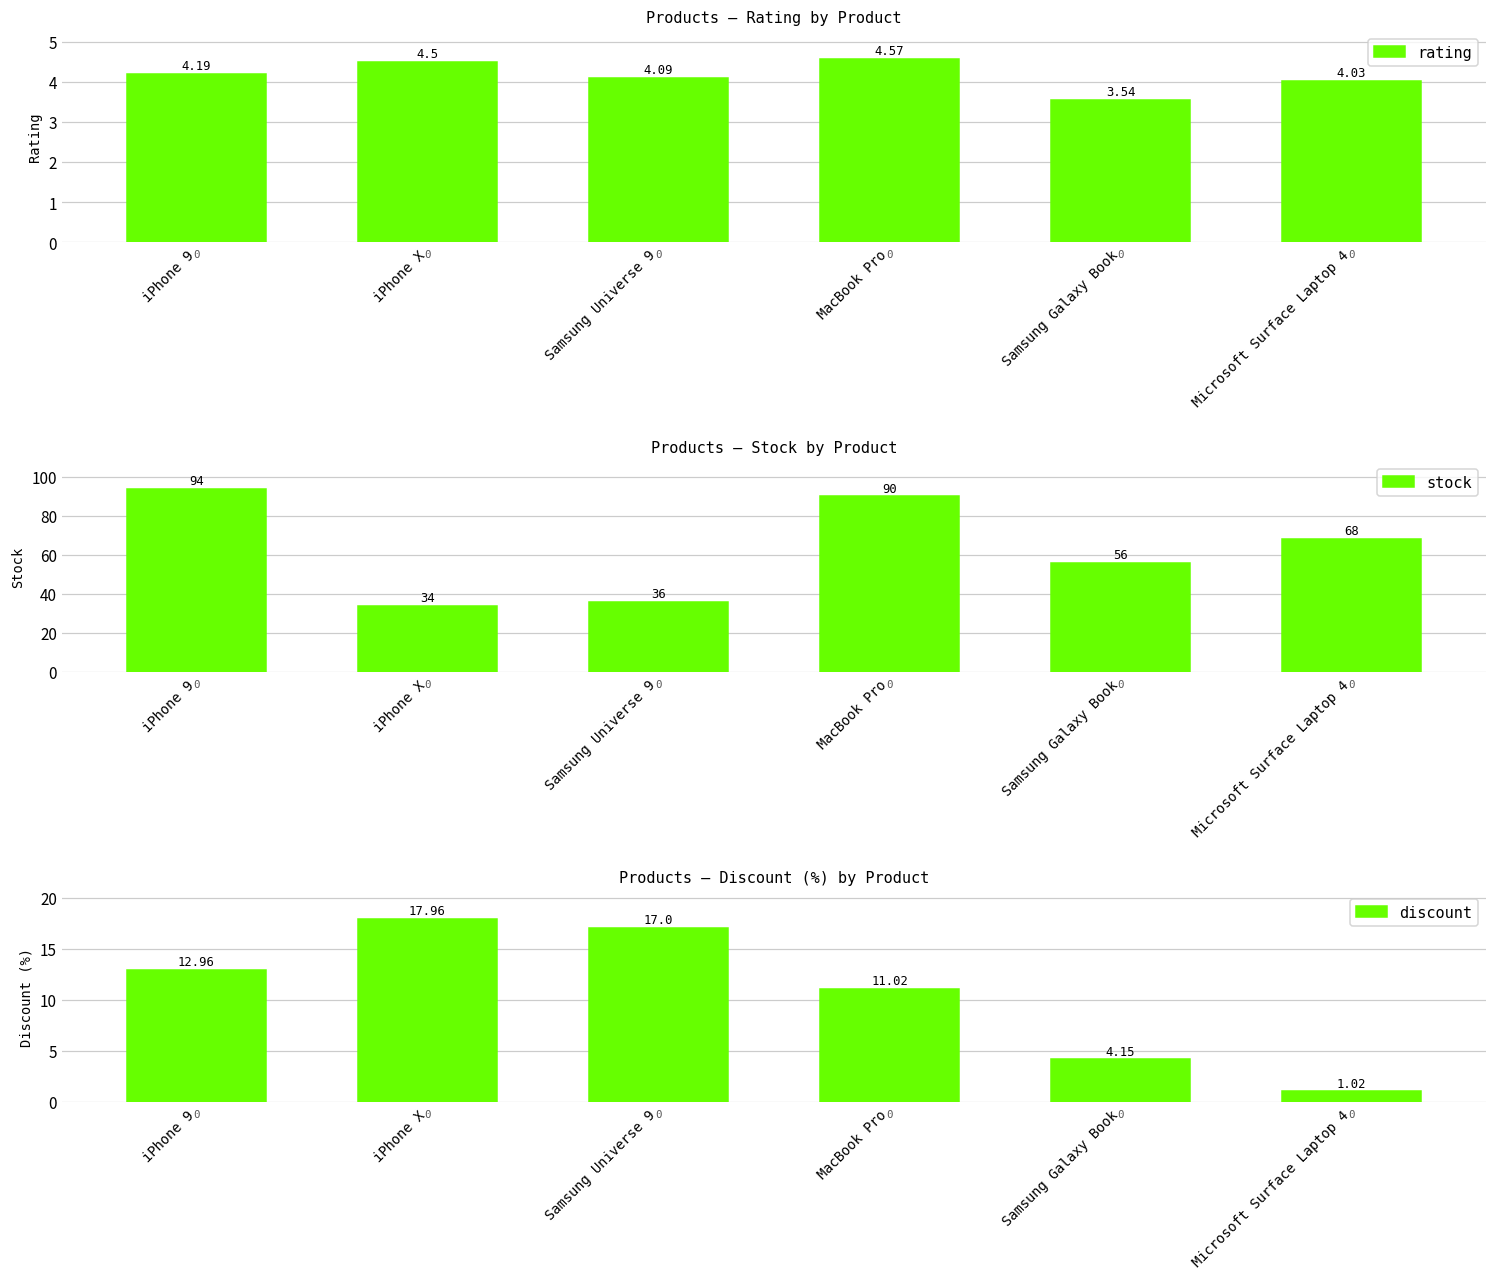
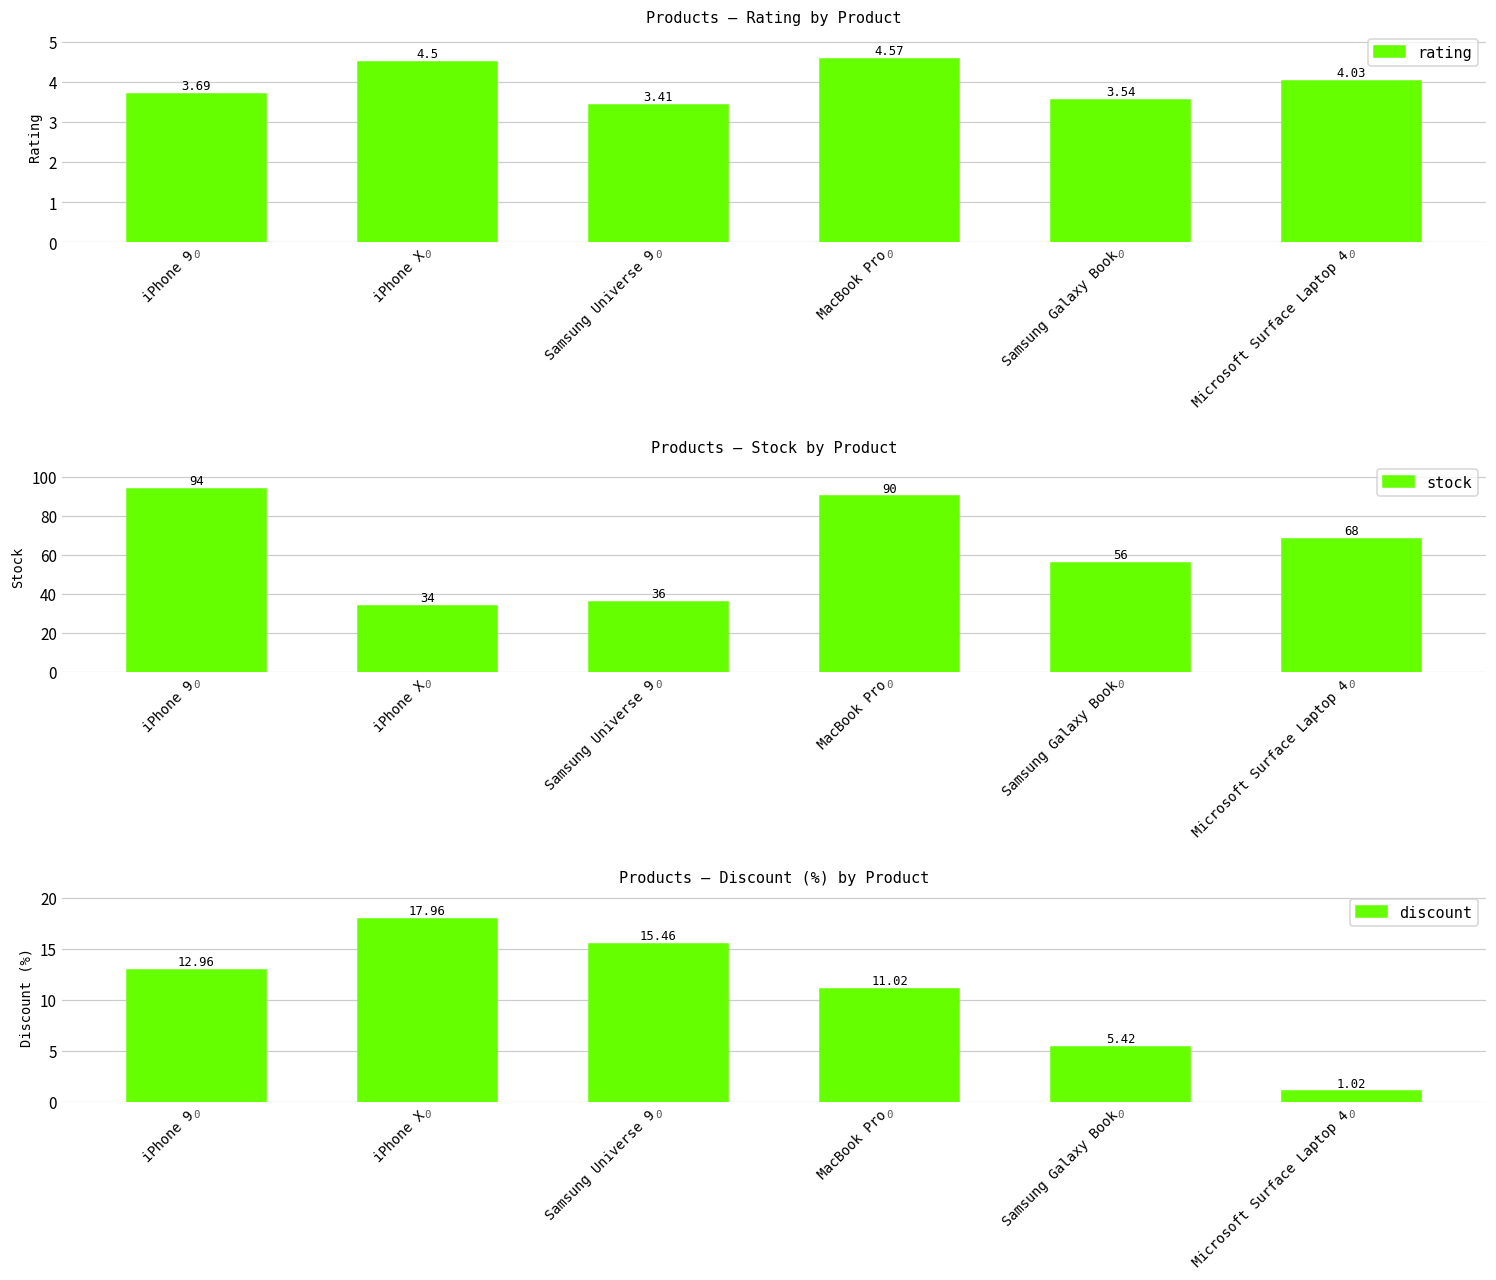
Products – Rating by Product, iPhone 9: 4.19 -> 3.69
Products – Rating by Product, Samsung Universe 9: 4.09 -> 3.41
Products – Discount (%) by Product, Samsung Universe 9: 17.0 -> 15.46
Products – Discount (%) by Product, Samsung Galaxy Book: 4.15 -> 5.42
